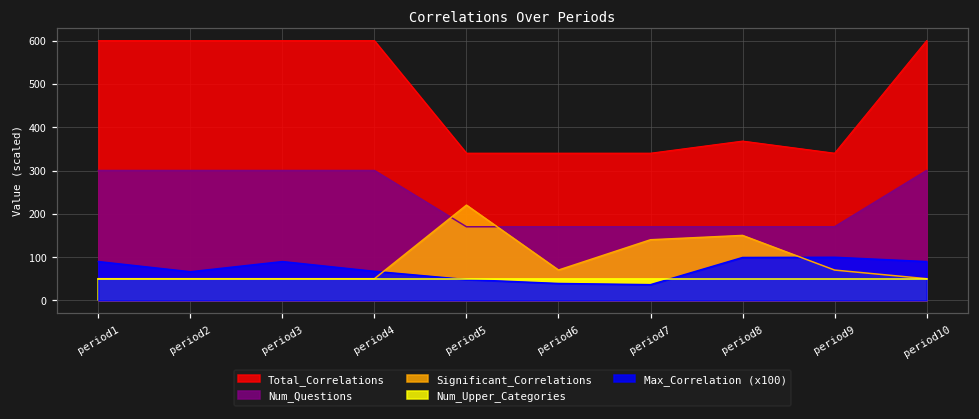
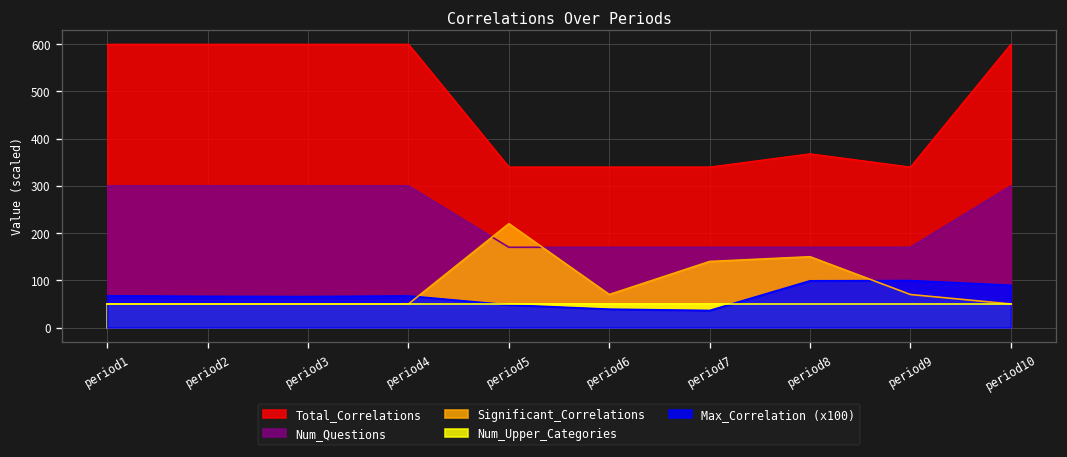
Max_Correlation (x100), period1: 90 -> 70
Max_Correlation (x100), period3: 90 -> 70
